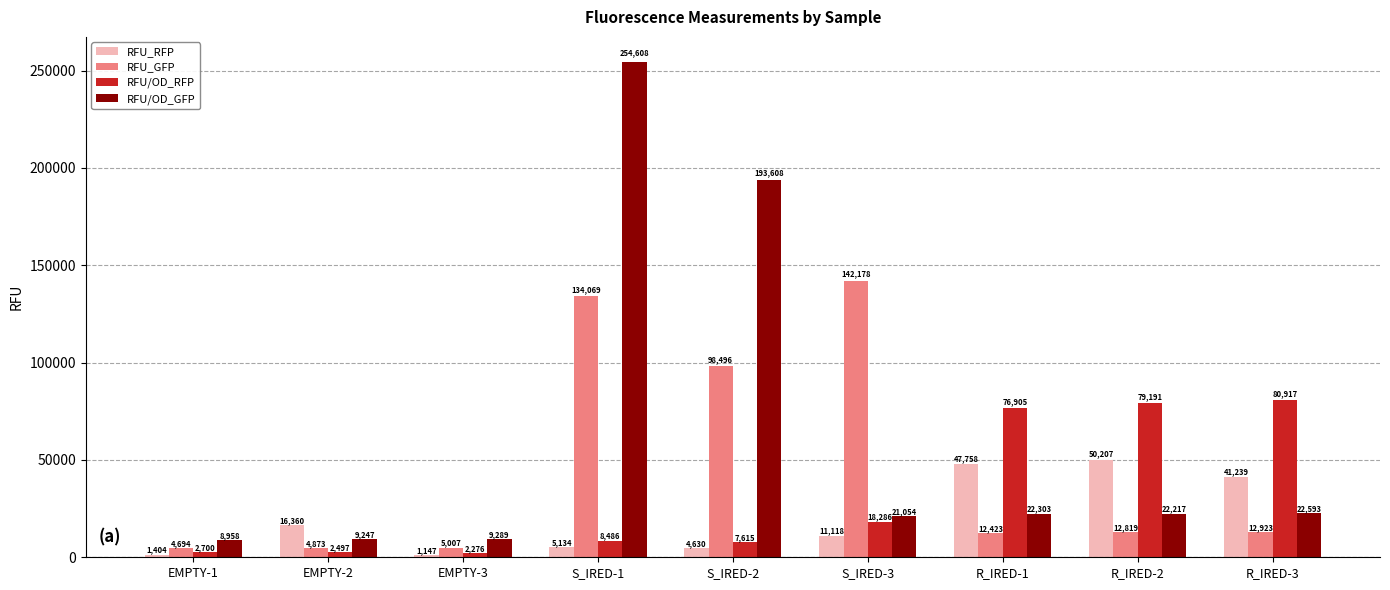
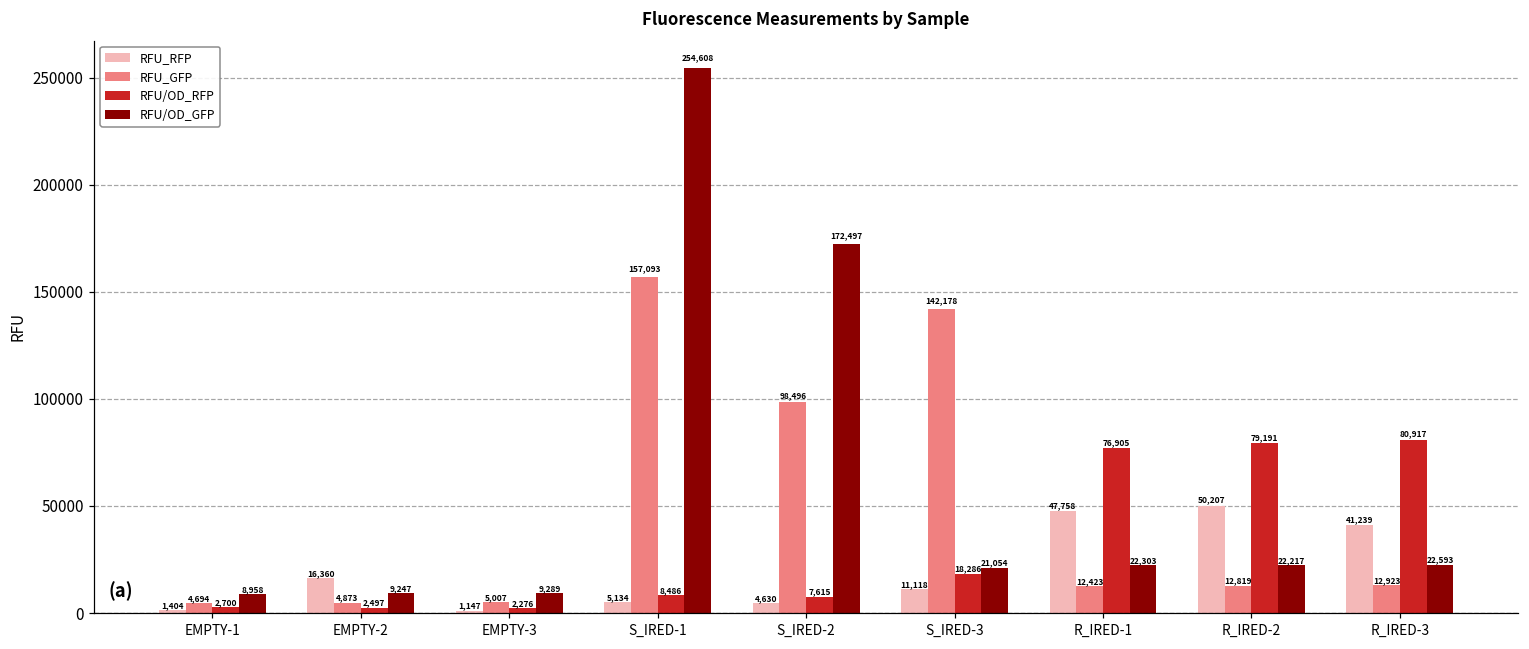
RFU_GFP, S_IRED-1: 134,069 -> 157,093
RFU/OD_GFP, S_IRED-2: 193,608 -> 172,497
